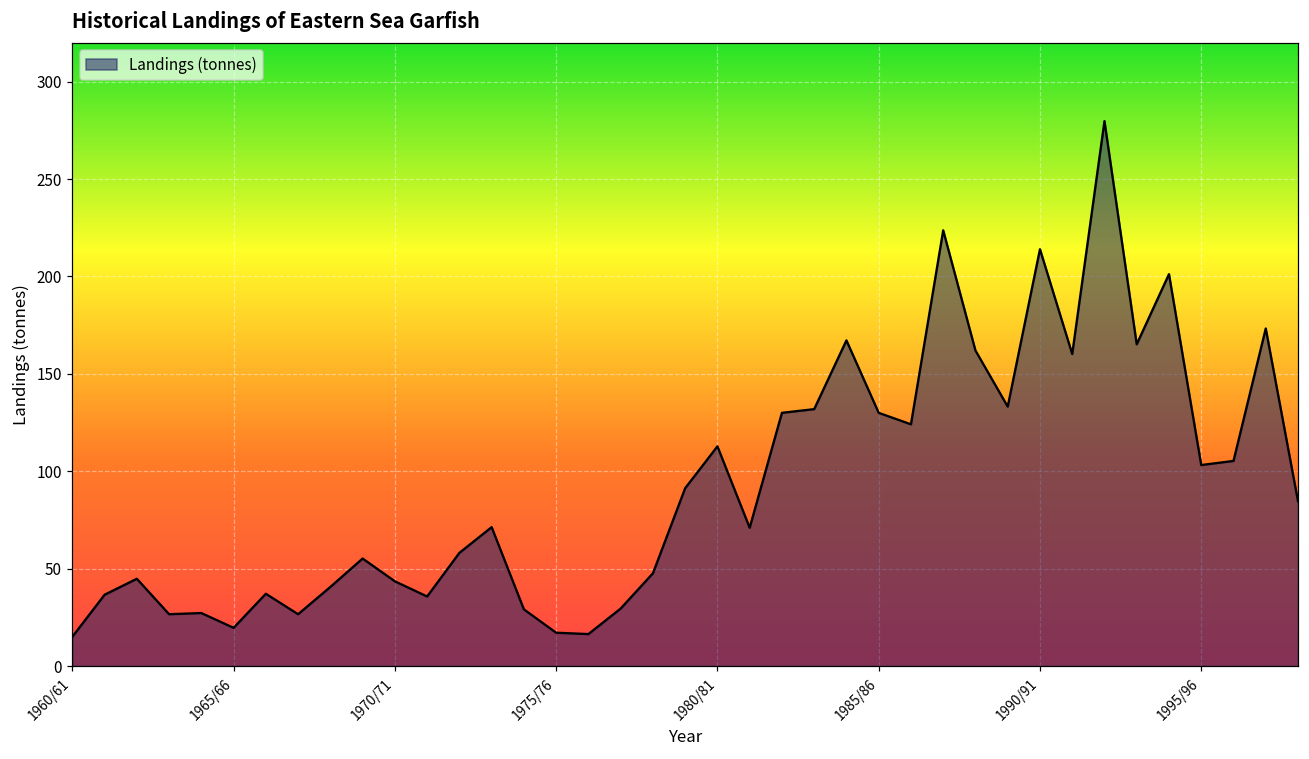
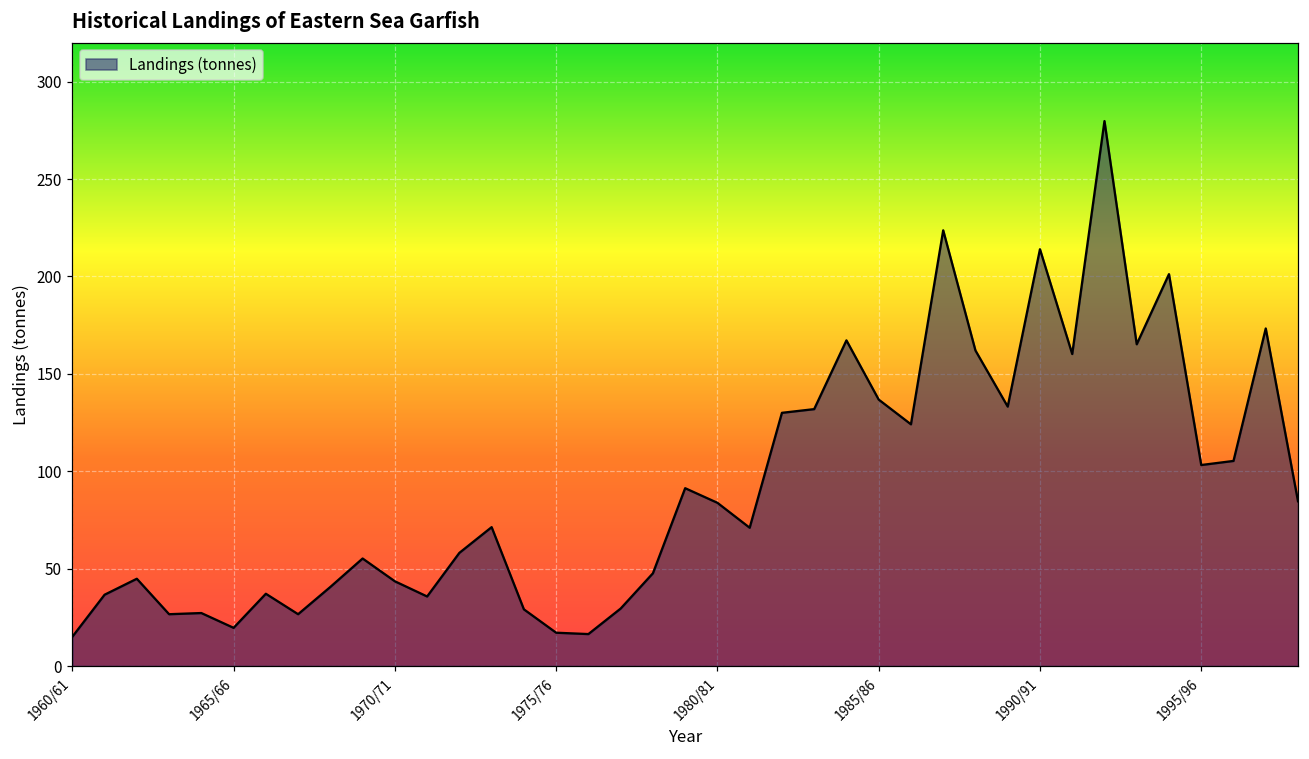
1980/81: 113 -> 84
1985/86: 130 -> 137
